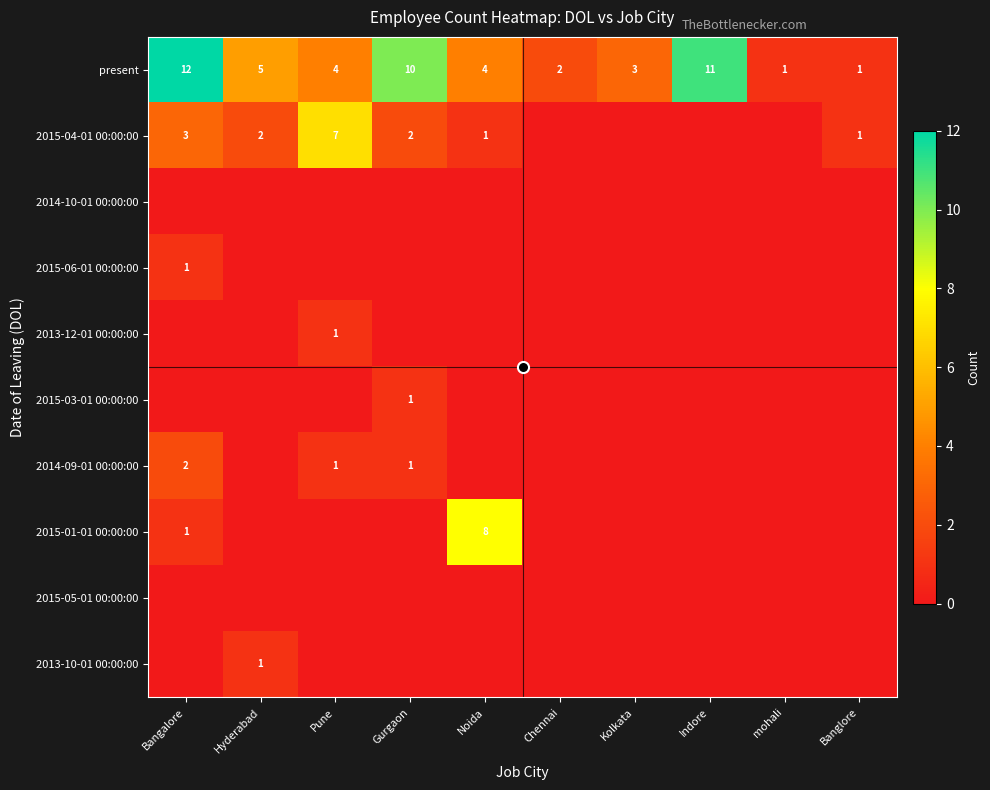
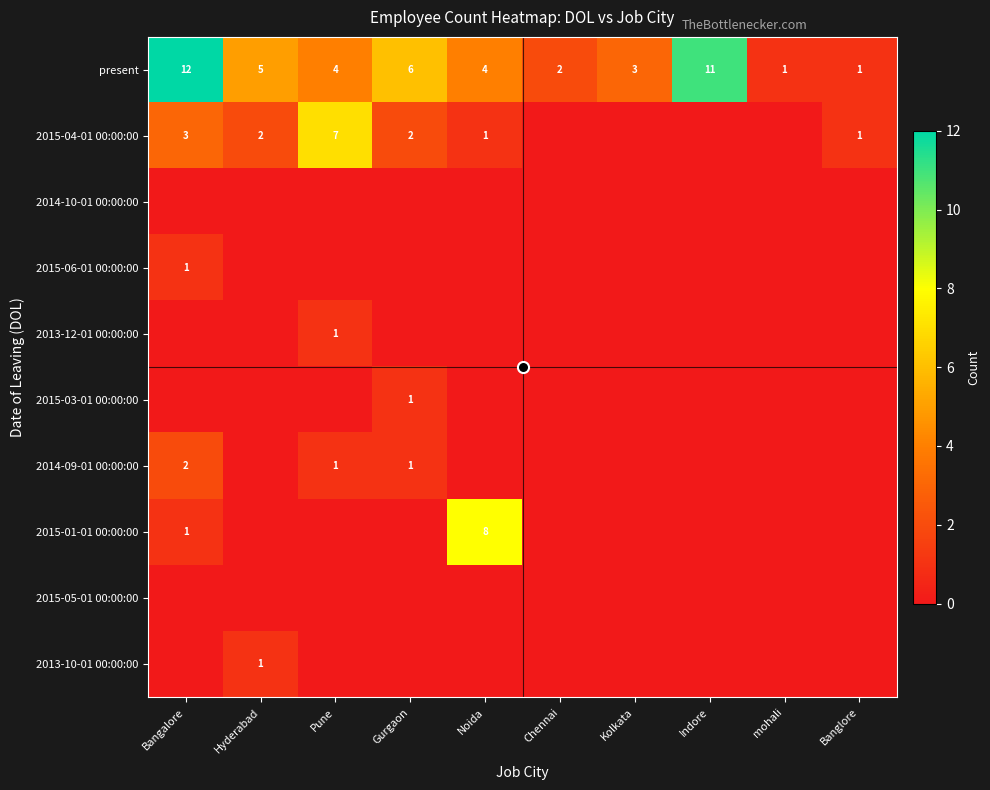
present, Gurgaon: 10 -> 6
